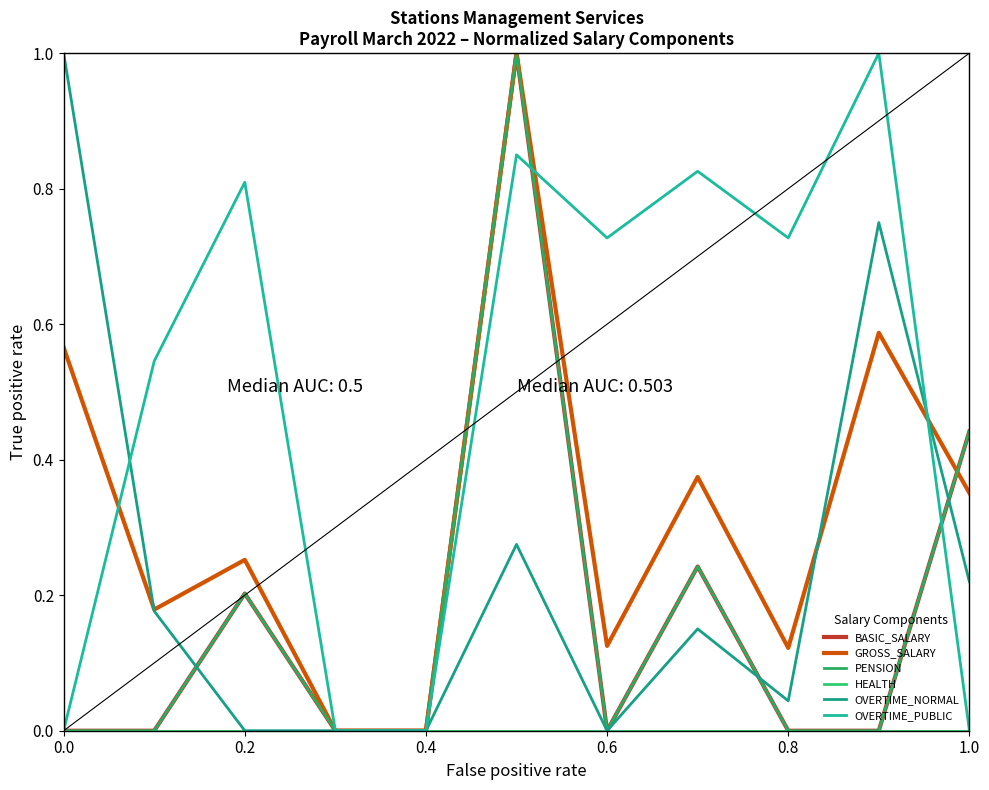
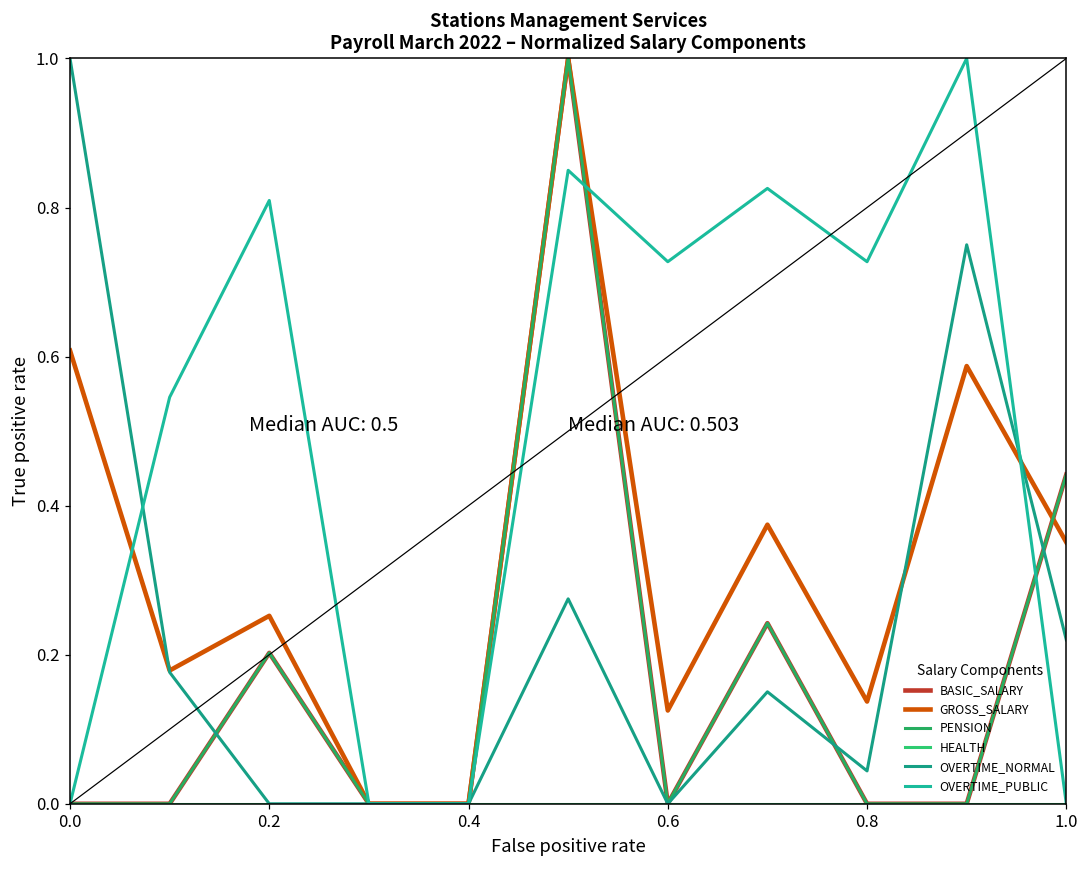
GROSS_SALARY, 0.0: 0.57 -> 0.61
GROSS_SALARY, 0.8: 0.12 -> 0.14
